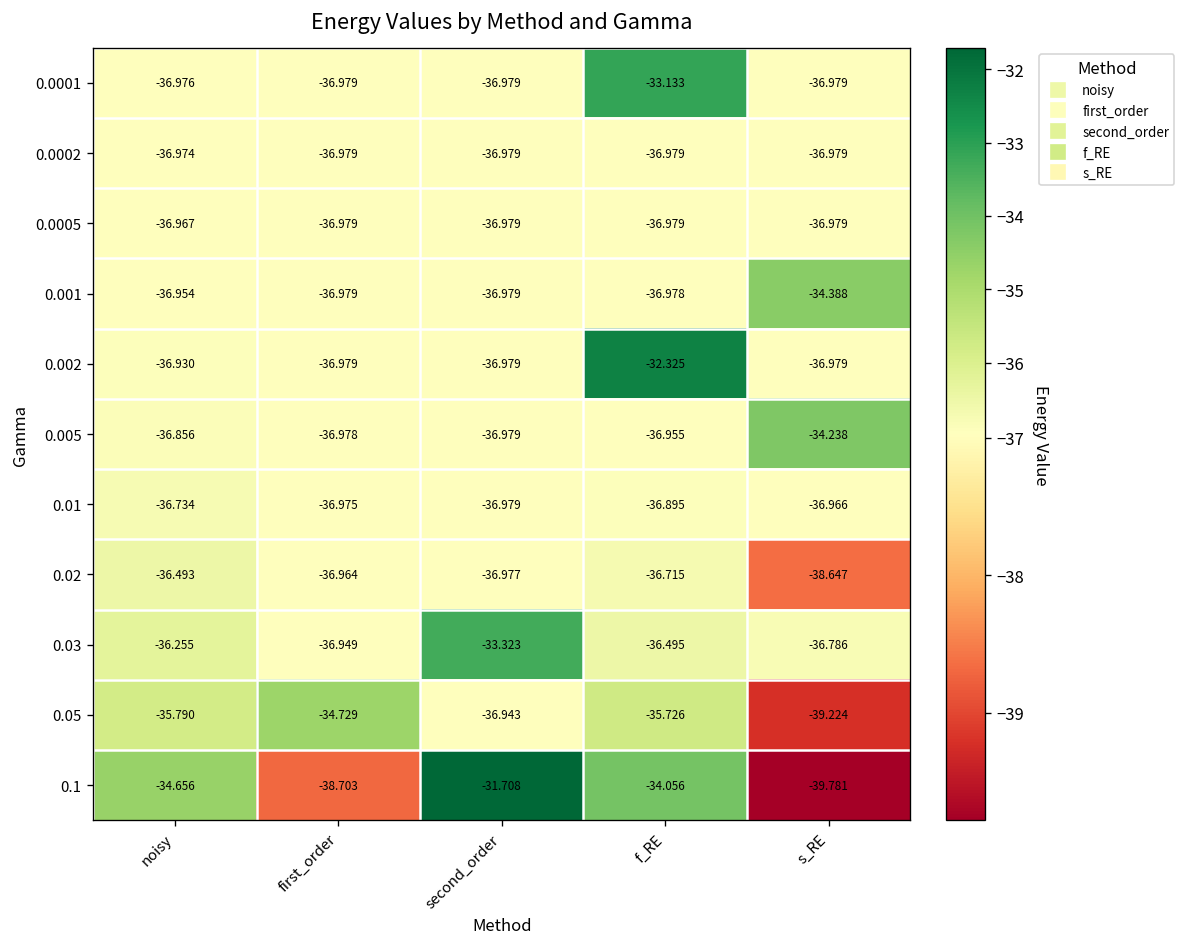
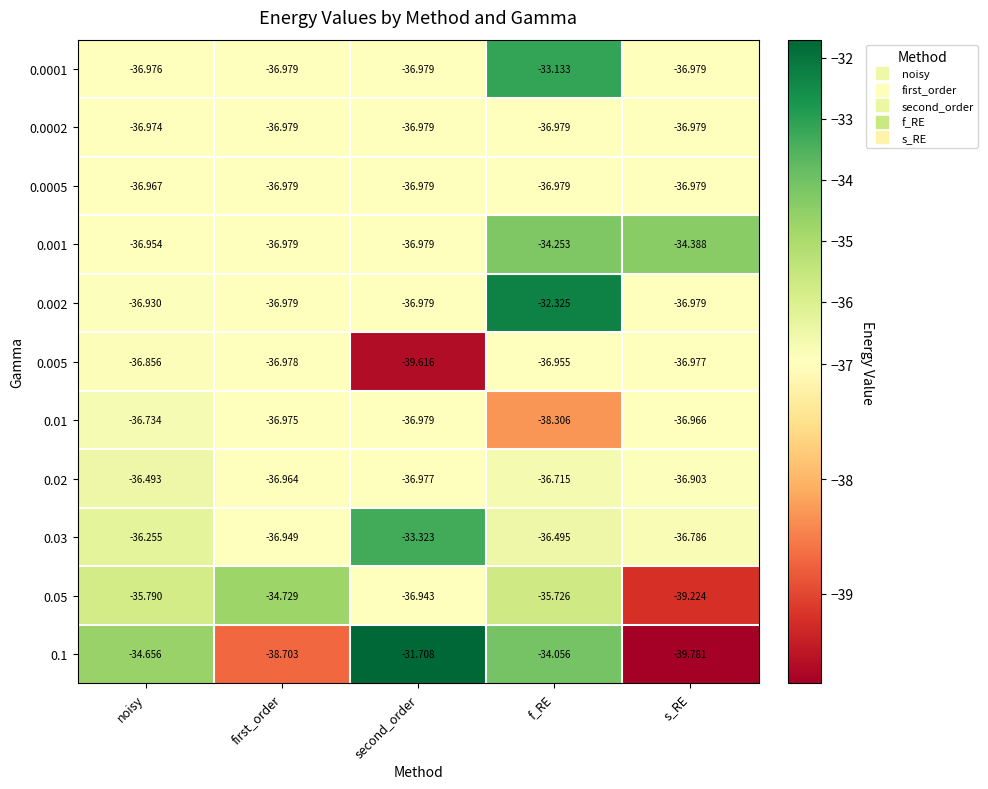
0.001, f_RE: -36.978 -> -34.253
0.005, second_order: -36.979 -> -39.616
0.005, s_RE: -34.238 -> -36.977
0.01, f_RE: -36.895 -> -38.306
0.02, s_RE: -38.647 -> -36.903
